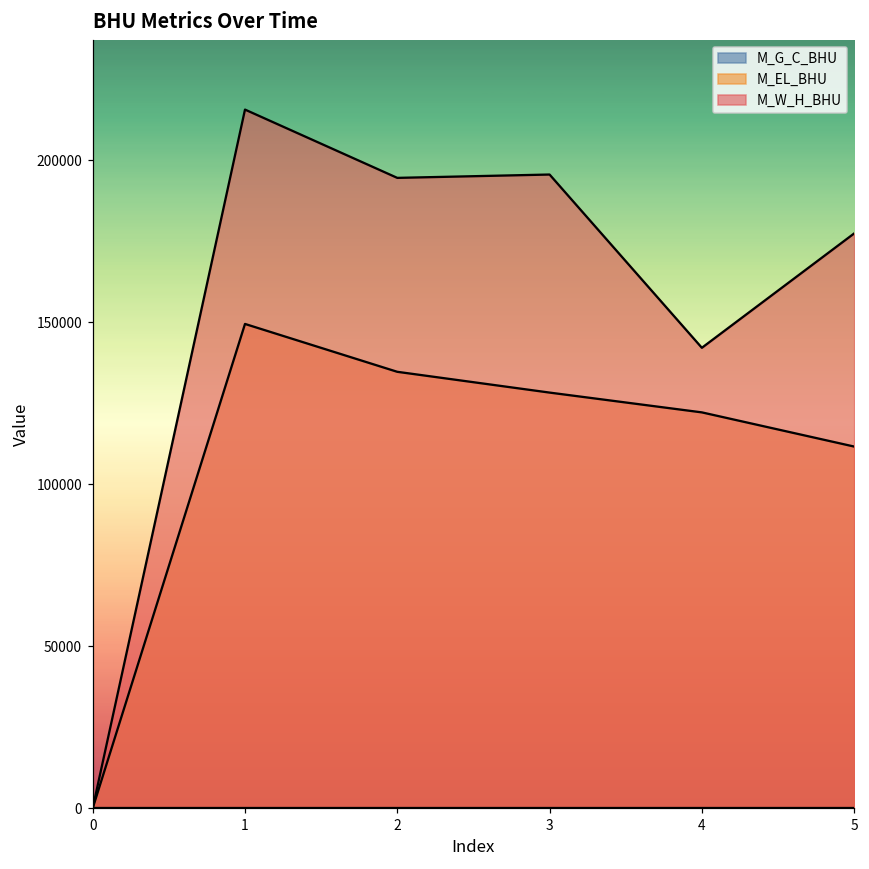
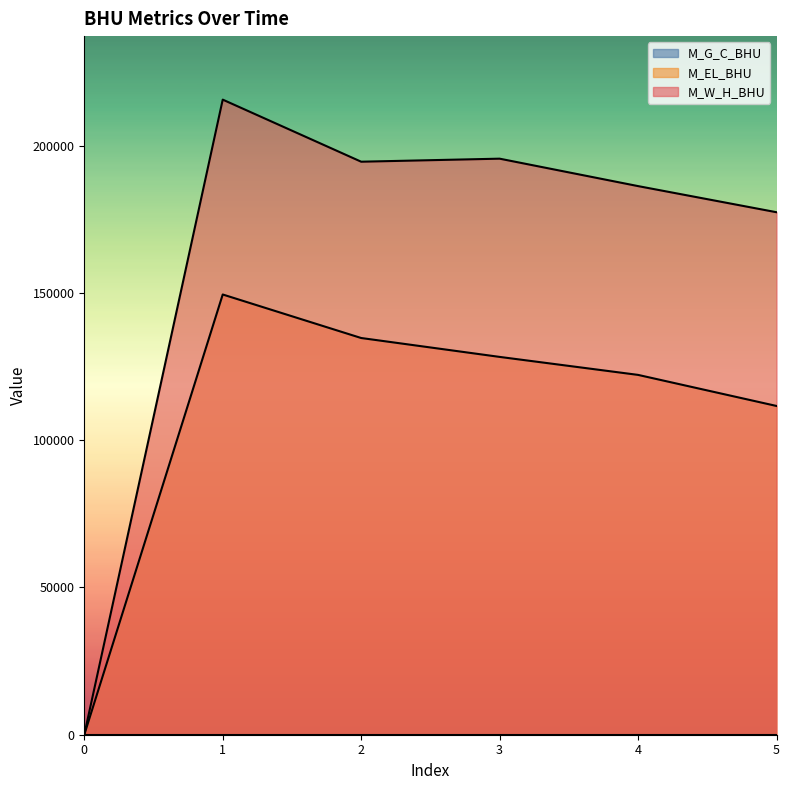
M_W_H_BHU, 4: 142000 -> 186000
